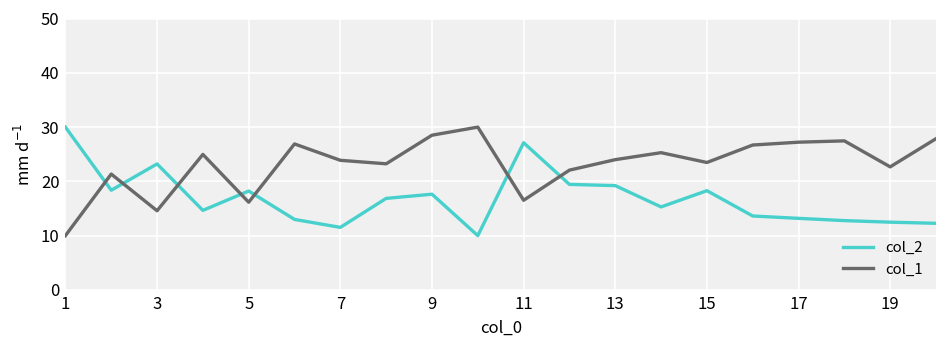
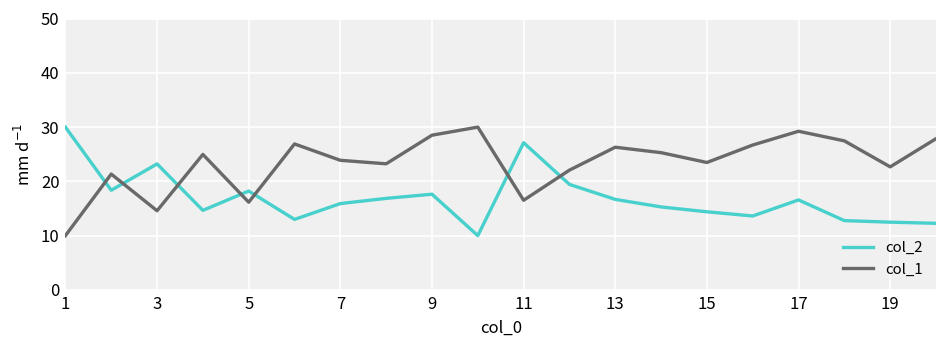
col_2, 7: 12 -> 16
col_2, 13: 19 -> 17
col_1, 13: 24 -> 26
col_2, 15: 18 -> 14
col_2, 17: 13 -> 17
col_1, 17: 27 -> 29
